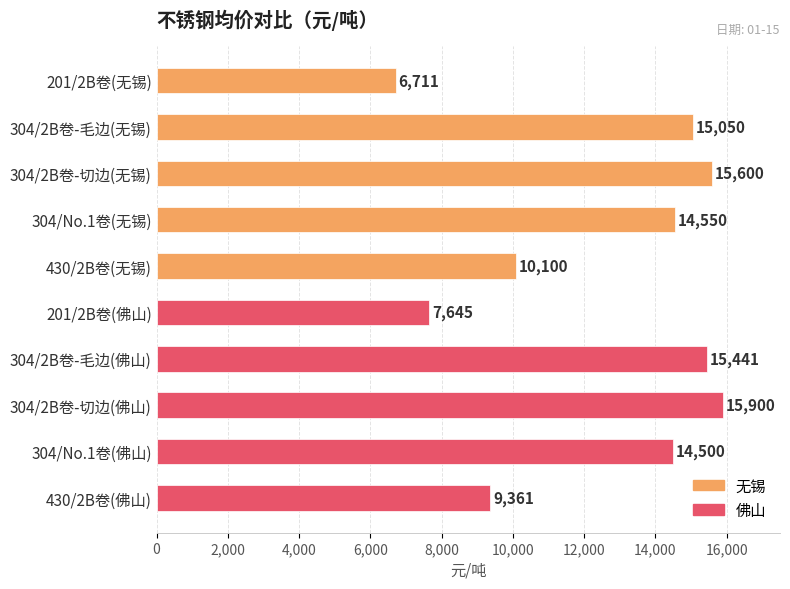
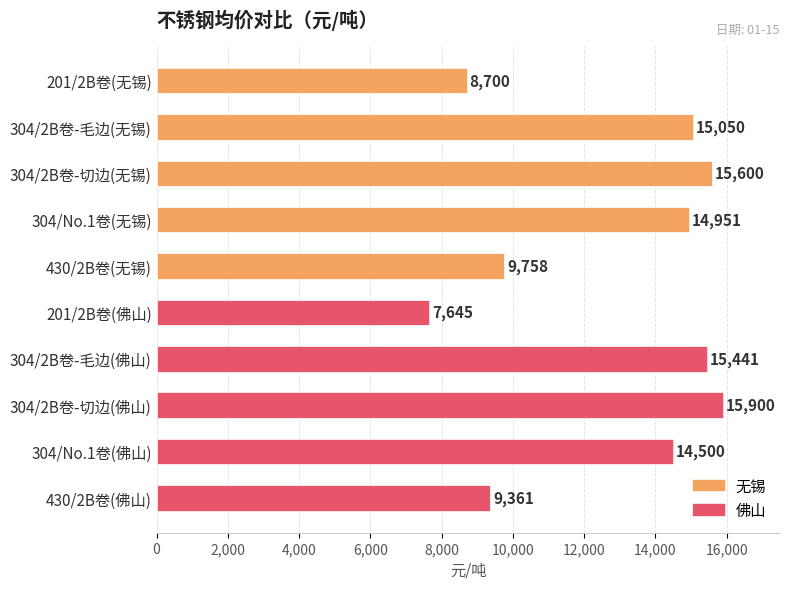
201/2B卷(无锡): 6,711 -> 8,700
304/No.1卷(无锡): 14,550 -> 14,951
430/2B卷(无锡): 10,100 -> 9,758
